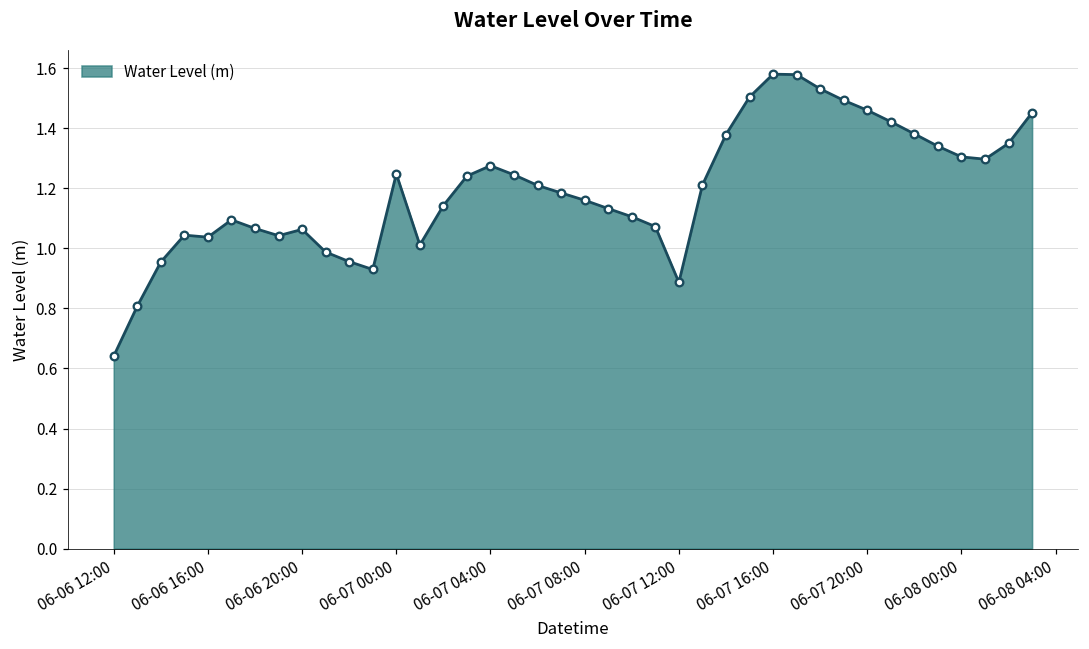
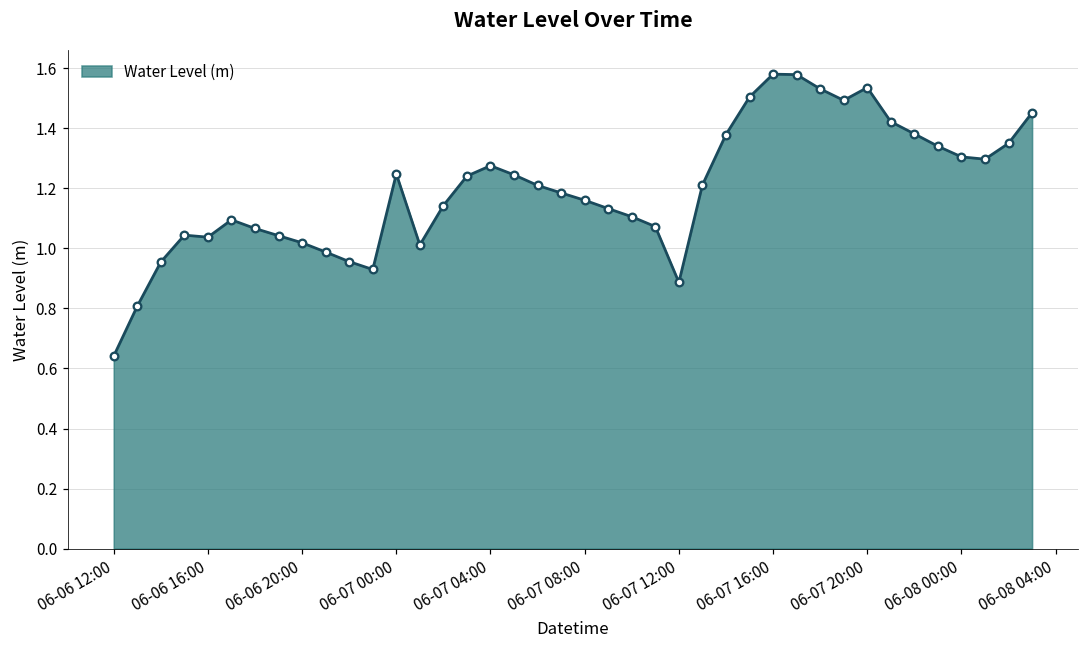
06-06 20:00: 1.06 -> 1.02
06-07 20:00: 1.46 -> 1.54
